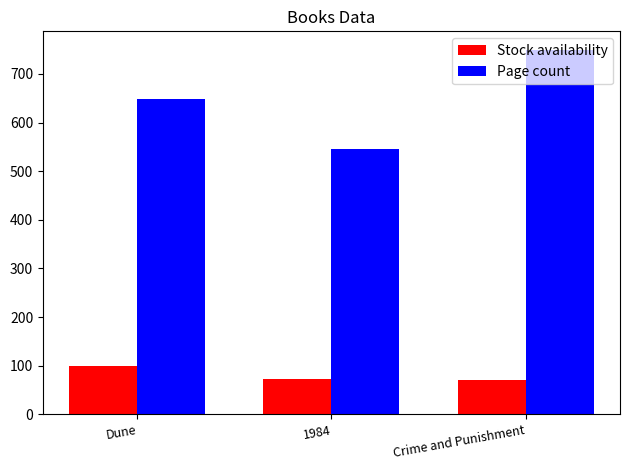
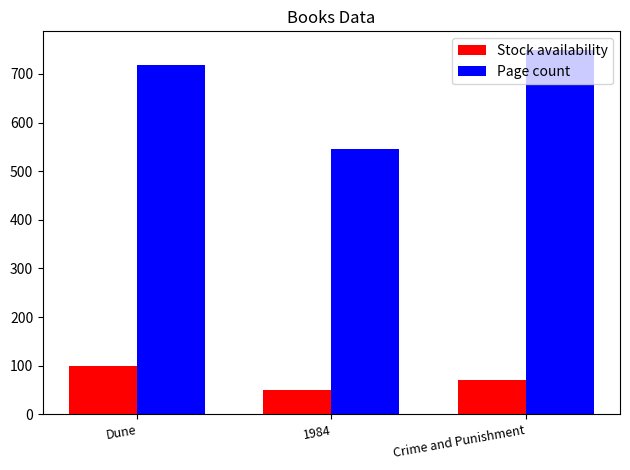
Page count, Dune: 650 -> 720
Stock availability, 1984: 70 -> 50
